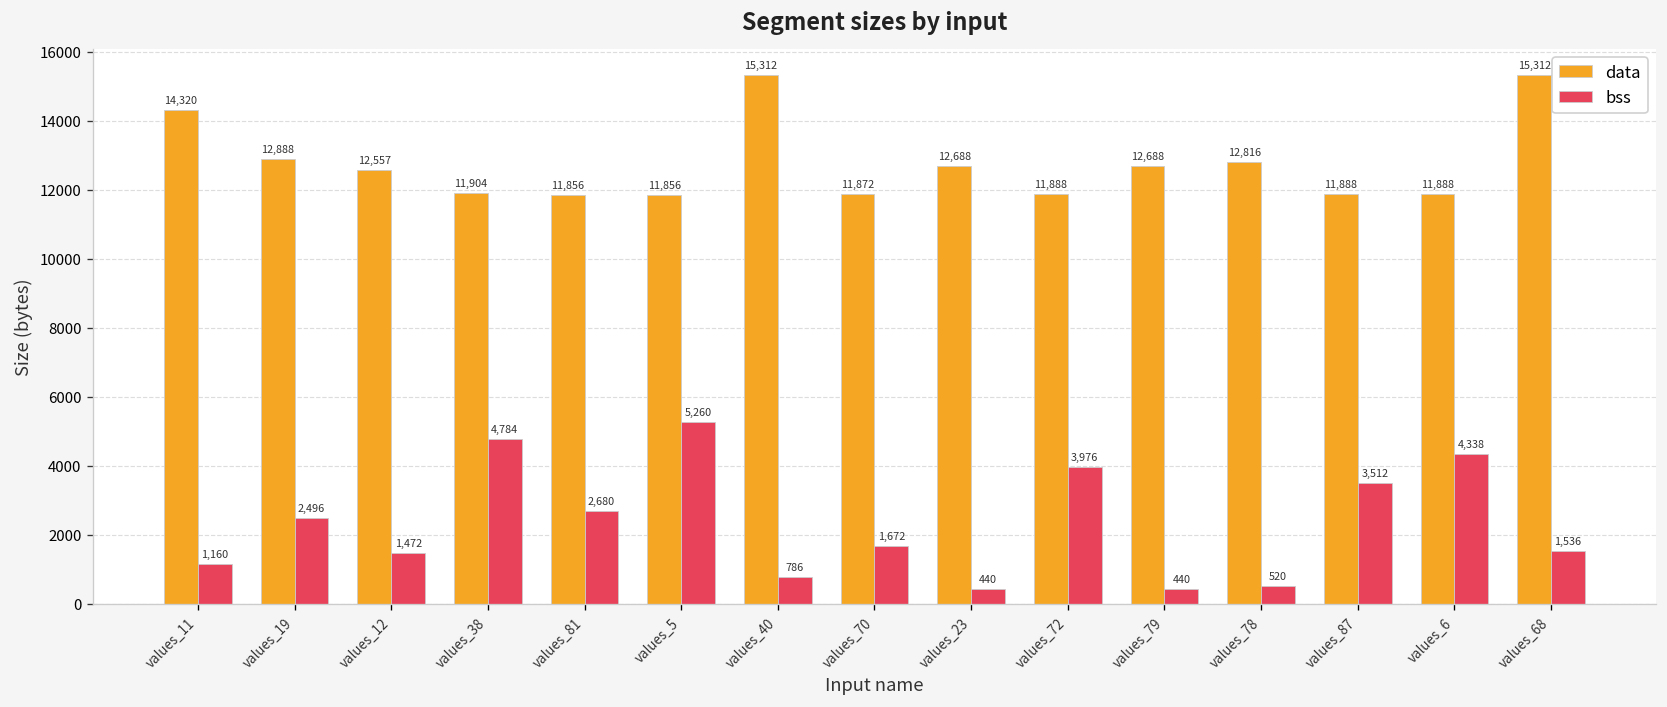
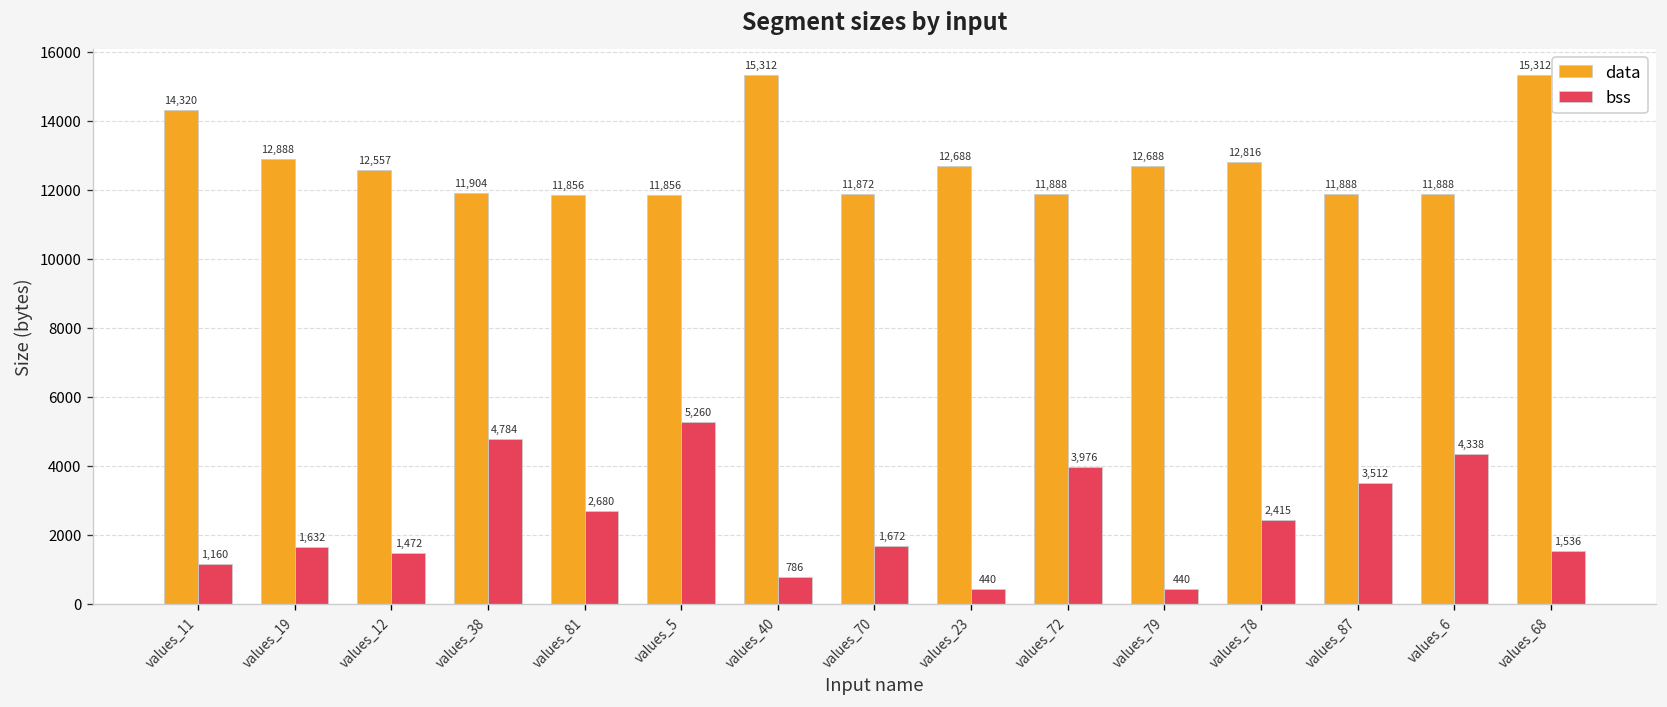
bss, values_19: 2,496 -> 1,632
bss, values_78: 520 -> 2,415
